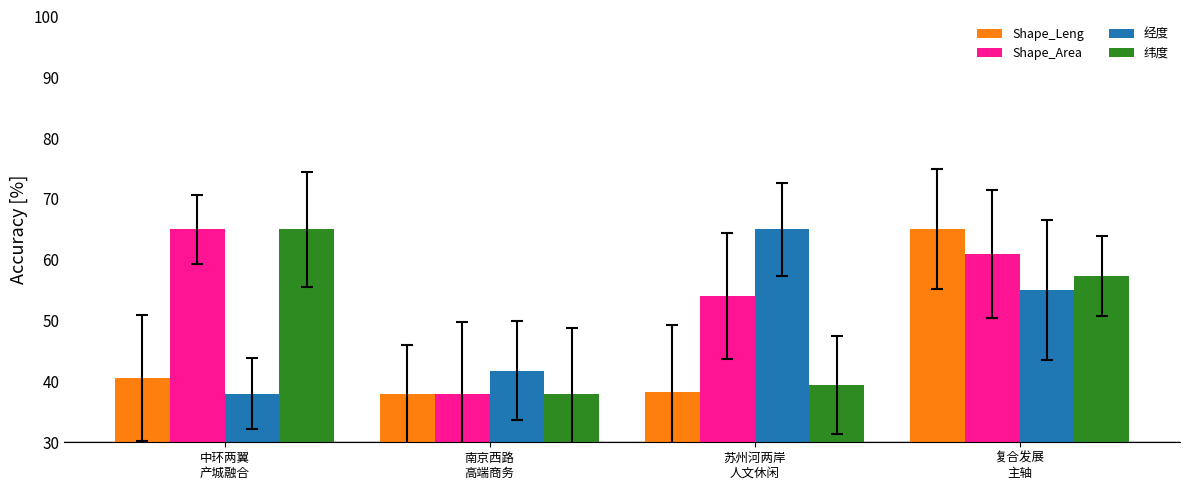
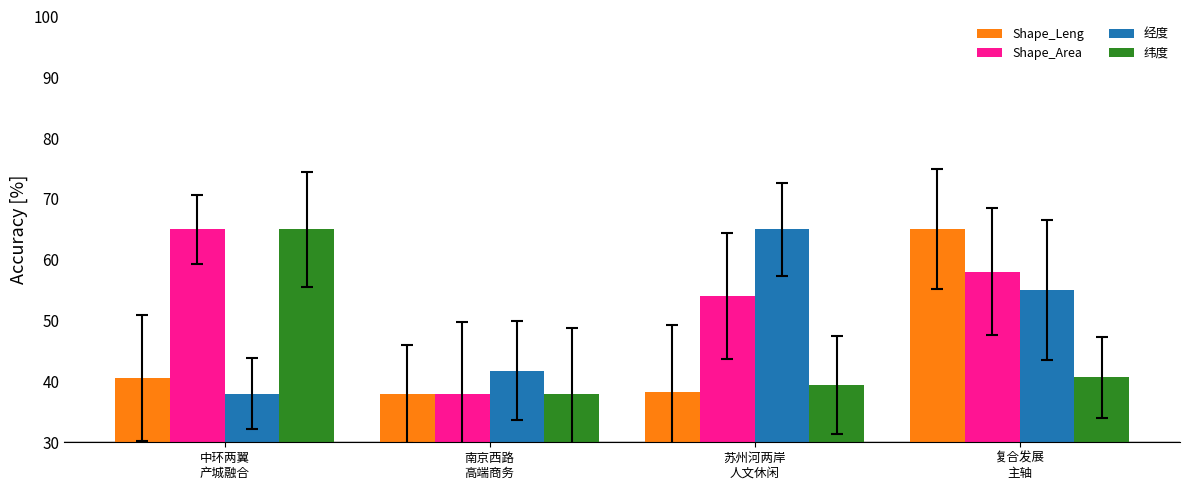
Shape_Area, 复合发展 主轴: 61 -> 58
纬度, 复合发展 主轴: 57 -> 41
